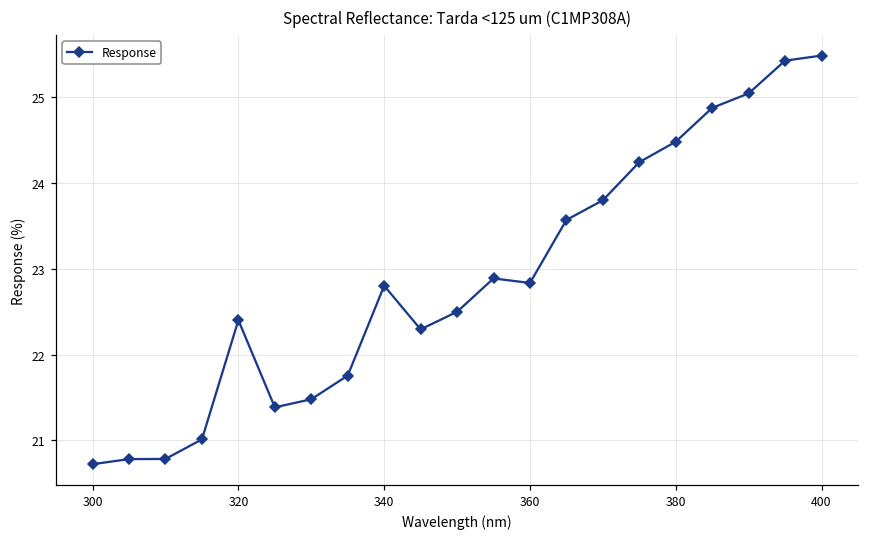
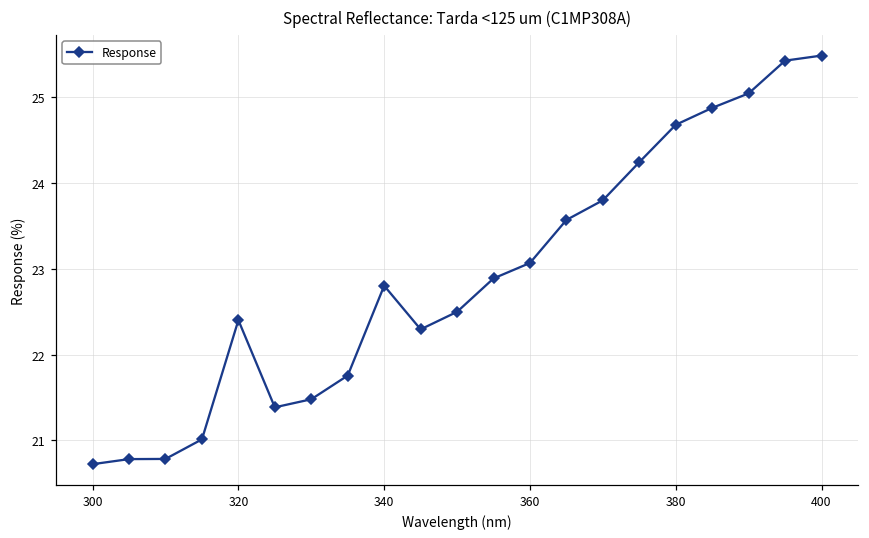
360: 22.8 -> 23.1
380: 24.5 -> 24.7
